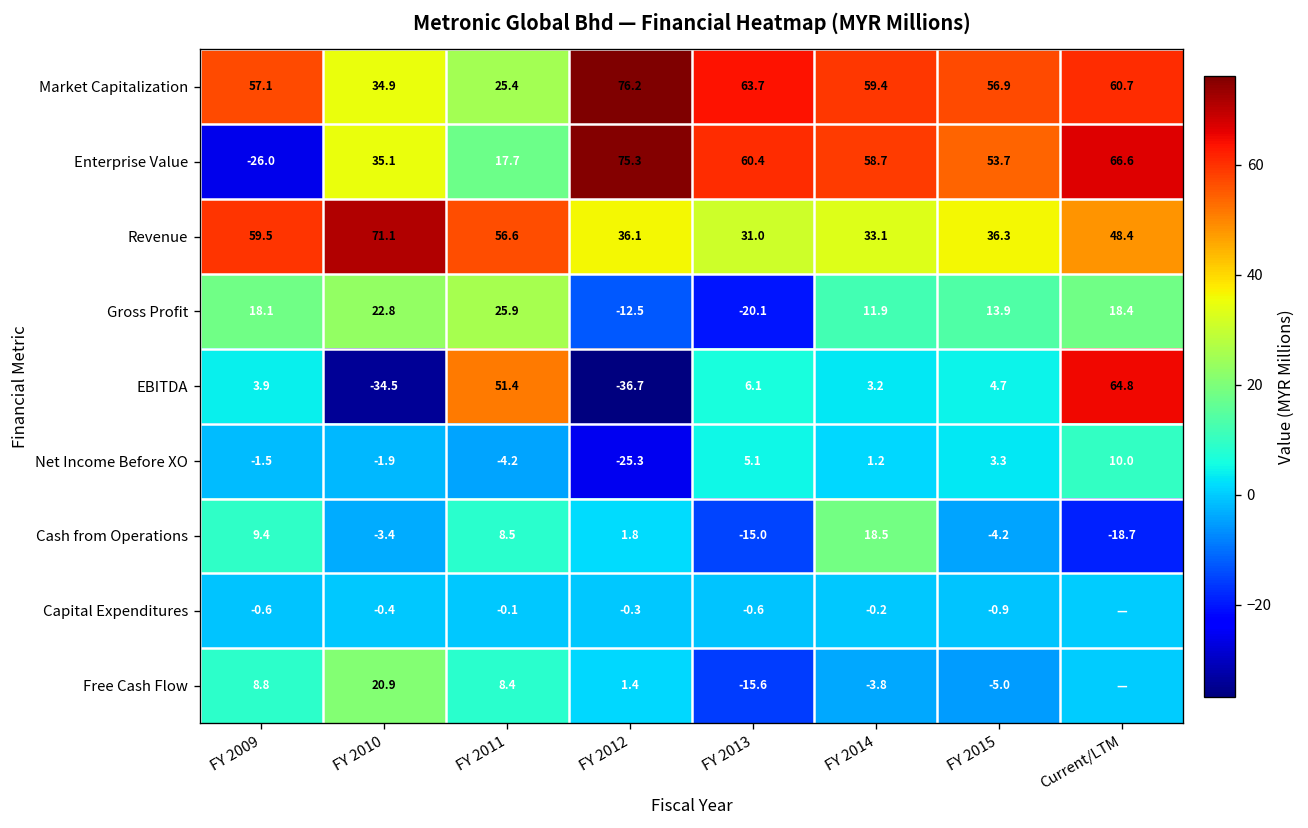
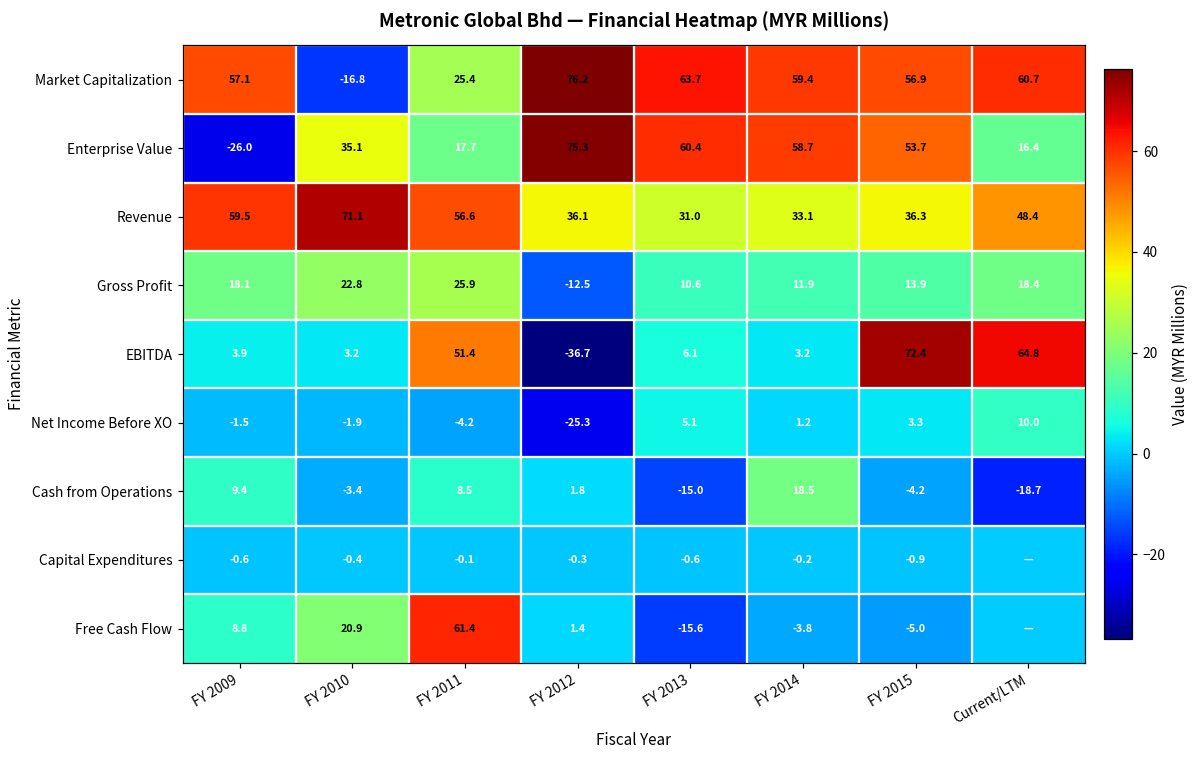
Market Capitalization, FY 2010: 34.9 -> -16.8
Enterprise Value, Current/LTM: 66.6 -> 16.4
Gross Profit, FY 2013: -20.1 -> 10.6
EBITDA, FY 2010: -34.5 -> 3.2
EBITDA, FY 2015: 4.7 -> 72.4
Free Cash Flow, FY 2011: 8.4 -> 61.4
